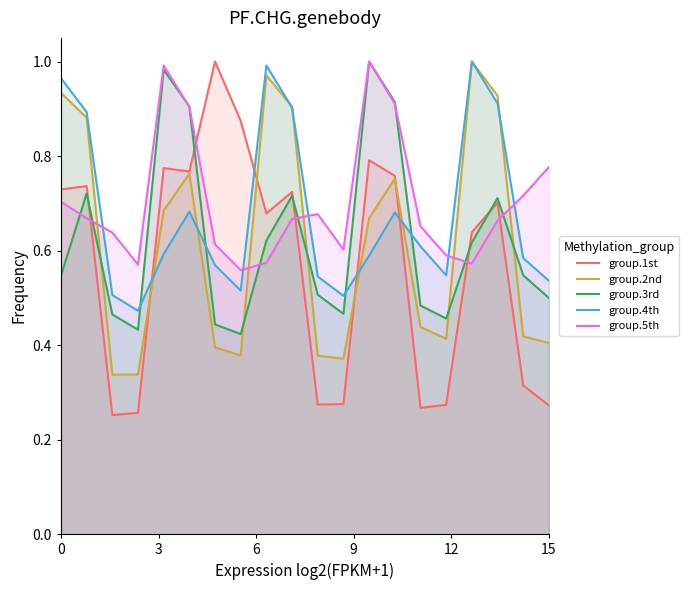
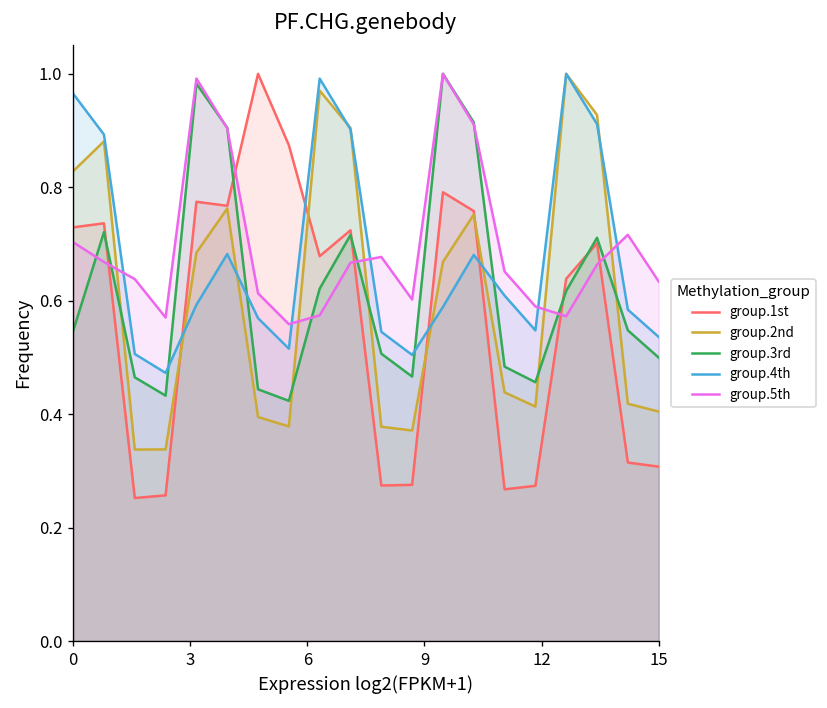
group.2nd, 0: 0.93 -> 0.83
group.1st, 15: 0.27 -> 0.31
group.5th, 15: 0.78 -> 0.63
